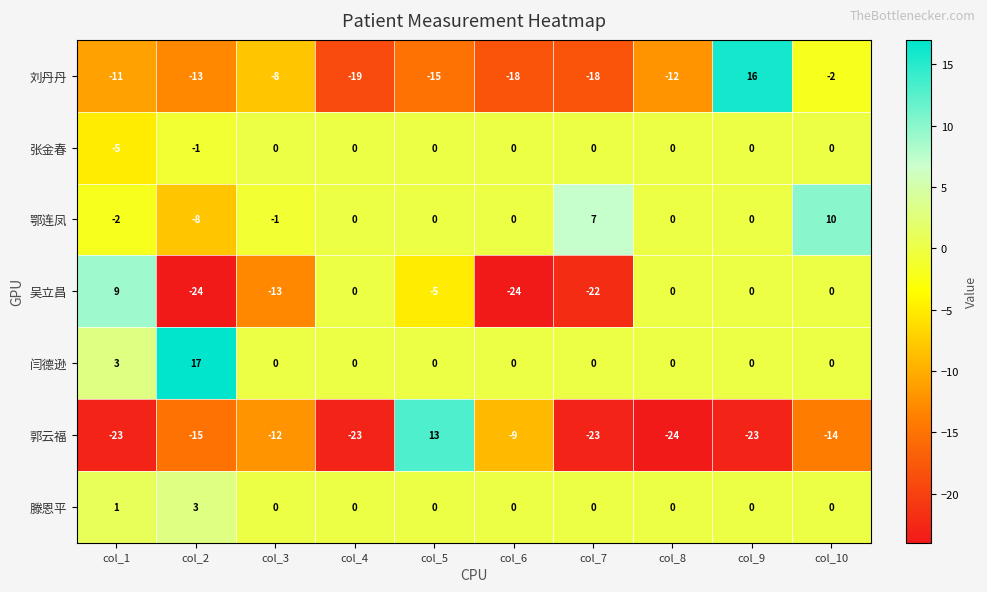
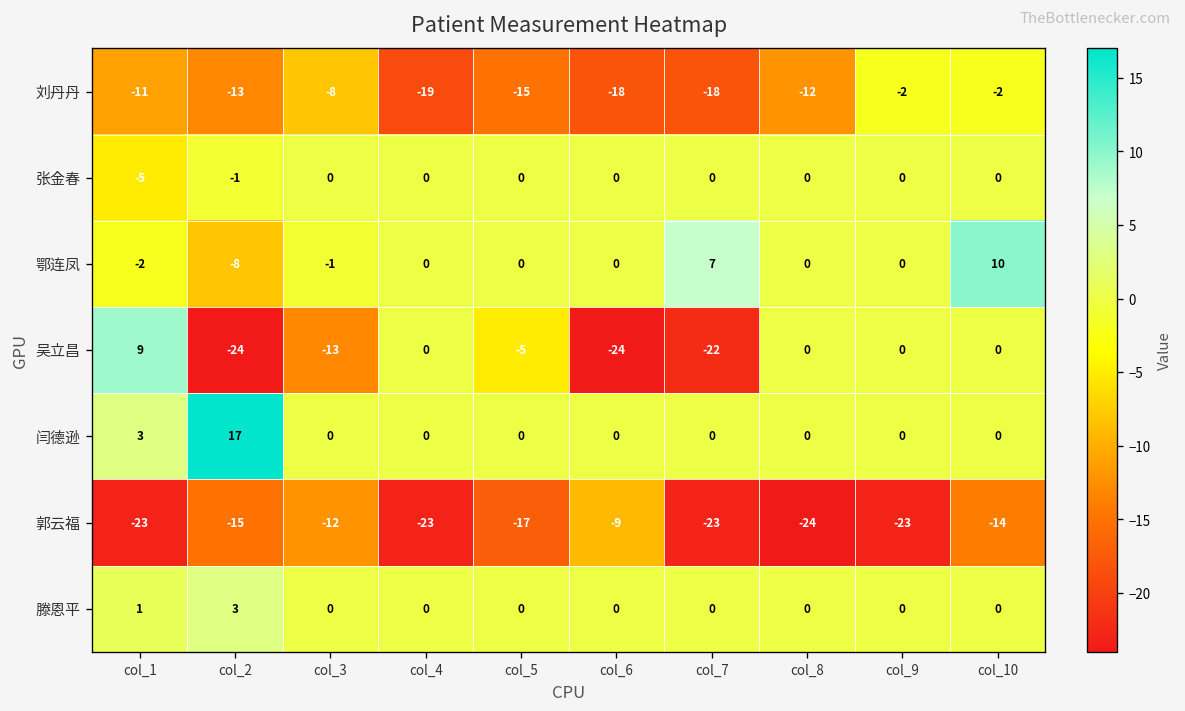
刘丹丹, col_9: 16 -> -2
郭云福, col_5: 13 -> -17
